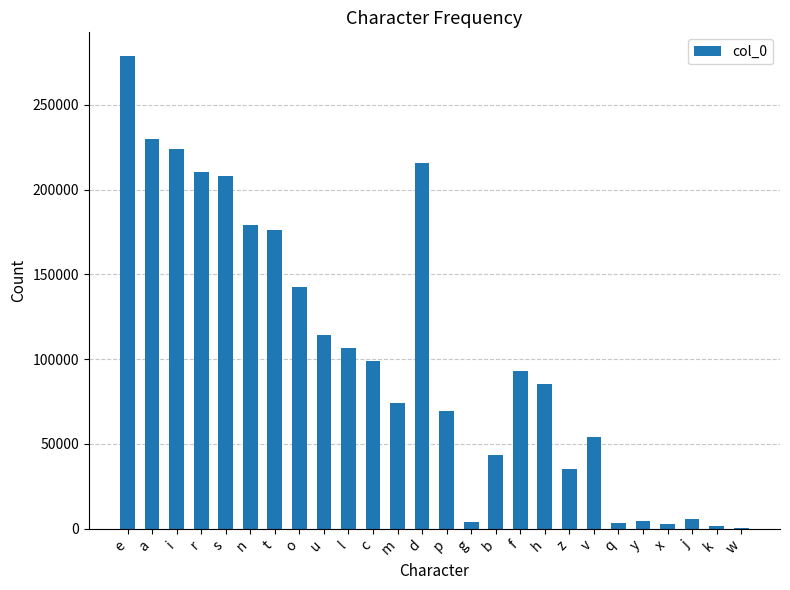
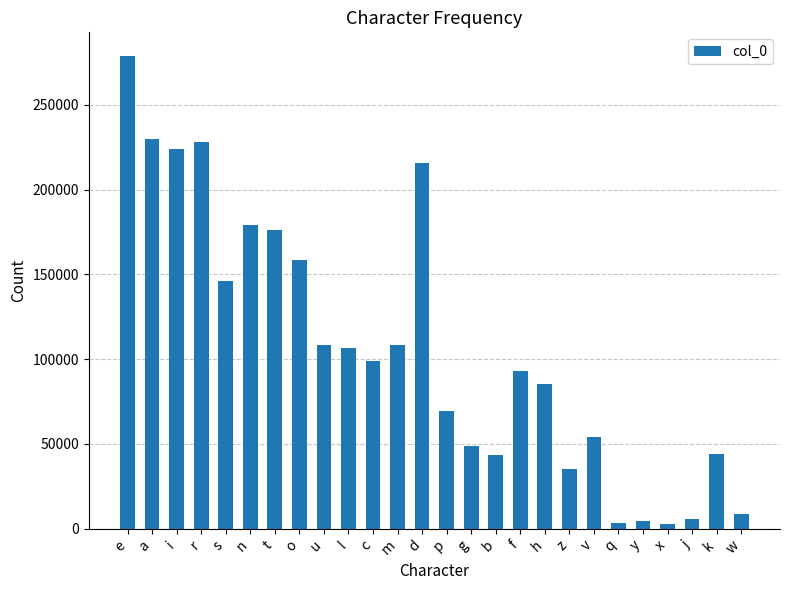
r: 210000 -> 228000
s: 208000 -> 146000
o: 143000 -> 158000
u: 114000 -> 108000
m: 74000 -> 108000
g: 4000 -> 49000
k: 2000 -> 44000
w: 1000 -> 8000
